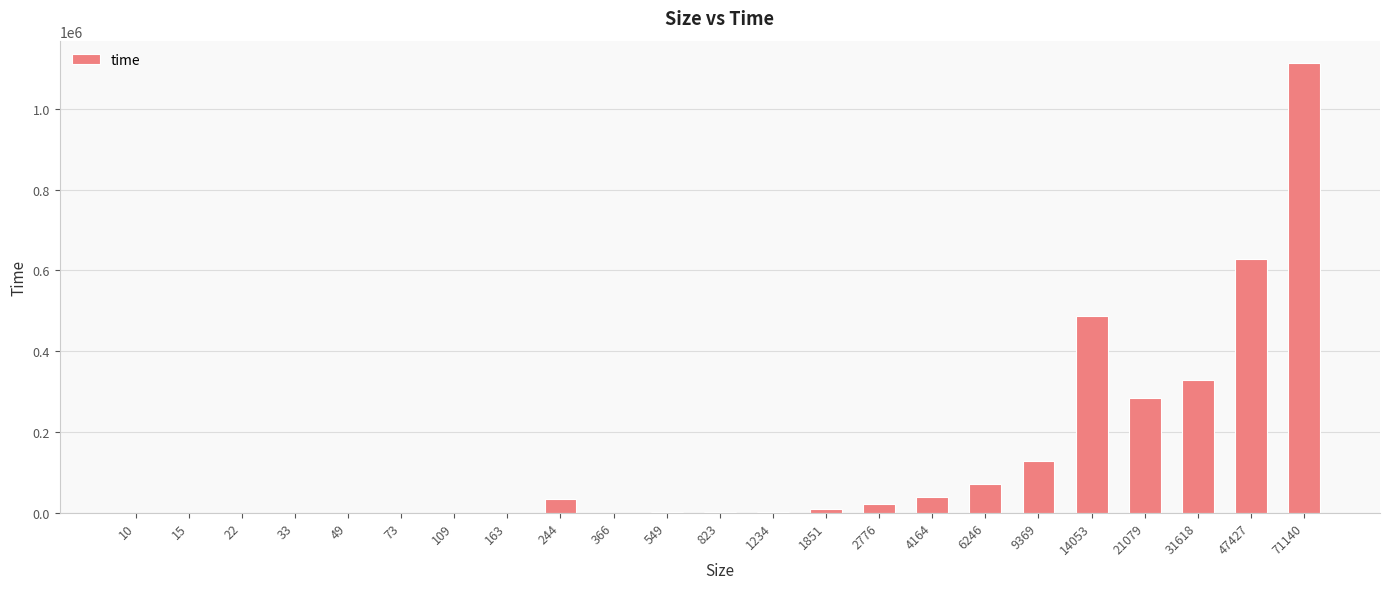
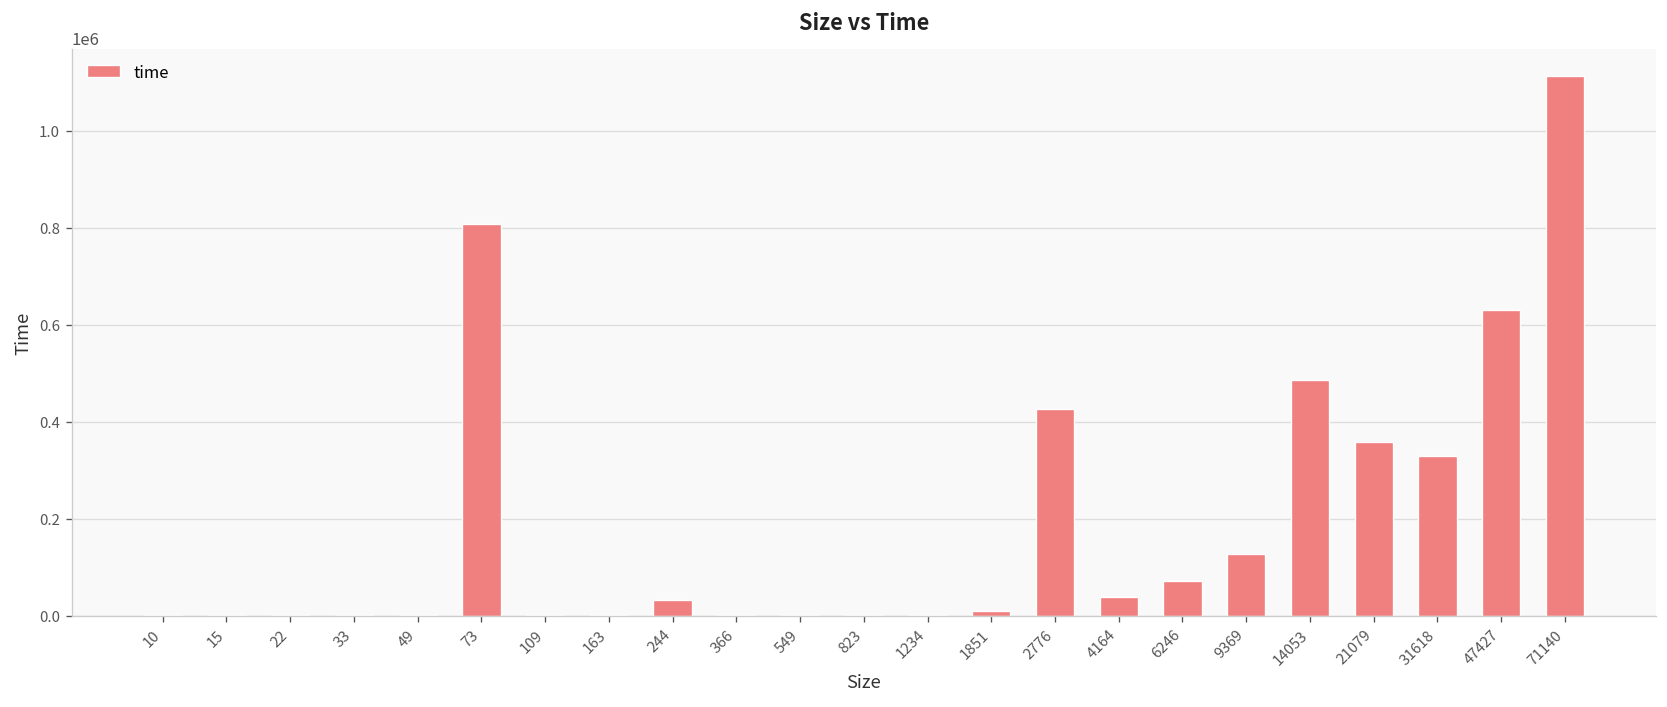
73: 0 -> 810000
2776: 20000 -> 430000
21079: 280000 -> 360000
